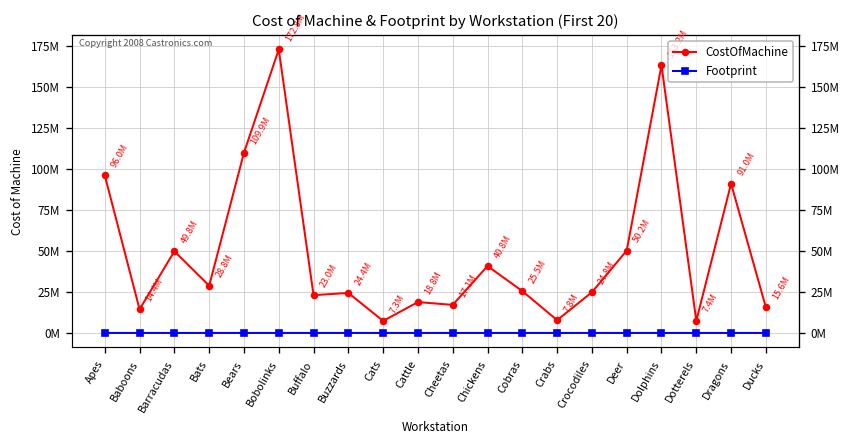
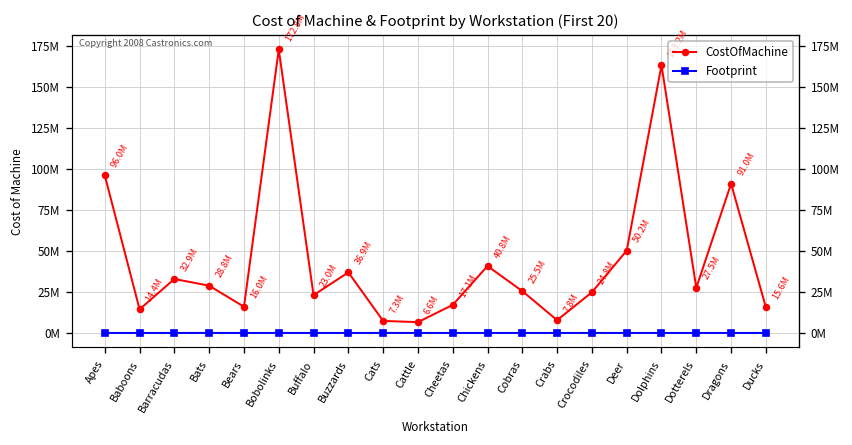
CostOfMachine, Barracudas: 49.8M -> 32.9M
CostOfMachine, Bears: 109.9M -> 16.0M
CostOfMachine, Buzzards: 24.4M -> 36.9M
CostOfMachine, Cattle: 18.8M -> 6.6M
CostOfMachine, Dotterels: 7.4M -> 27.5M
